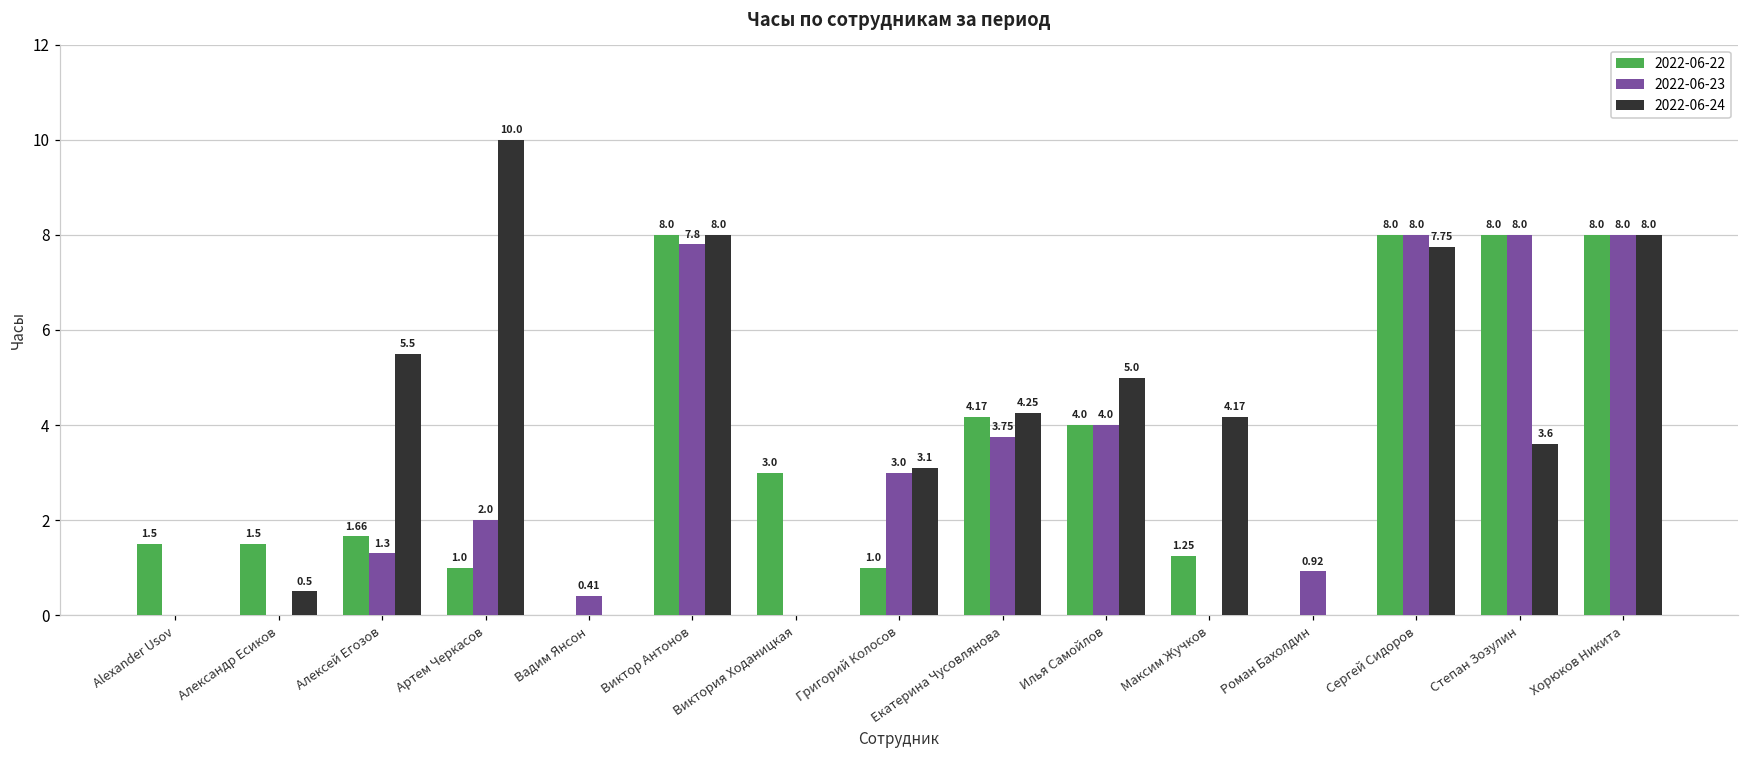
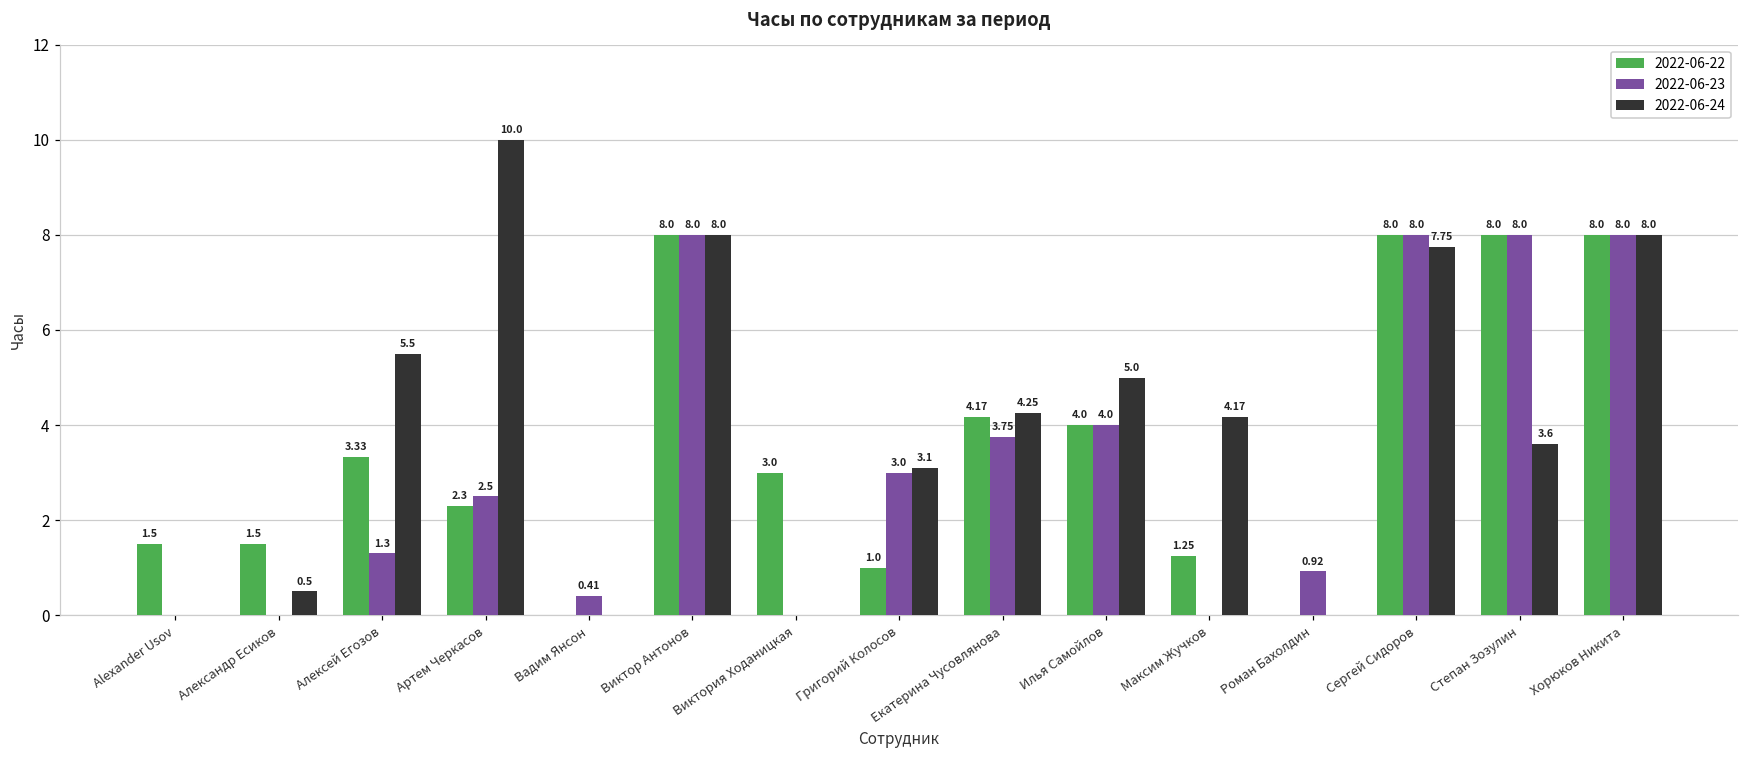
2022-06-22, Алексей Егозов: 1.66 -> 3.33
2022-06-22, Артем Черкасов: 1.0 -> 2.3
2022-06-23, Артем Черкасов: 2.0 -> 2.5
2022-06-23, Виктор Антонов: 7.8 -> 8.0
